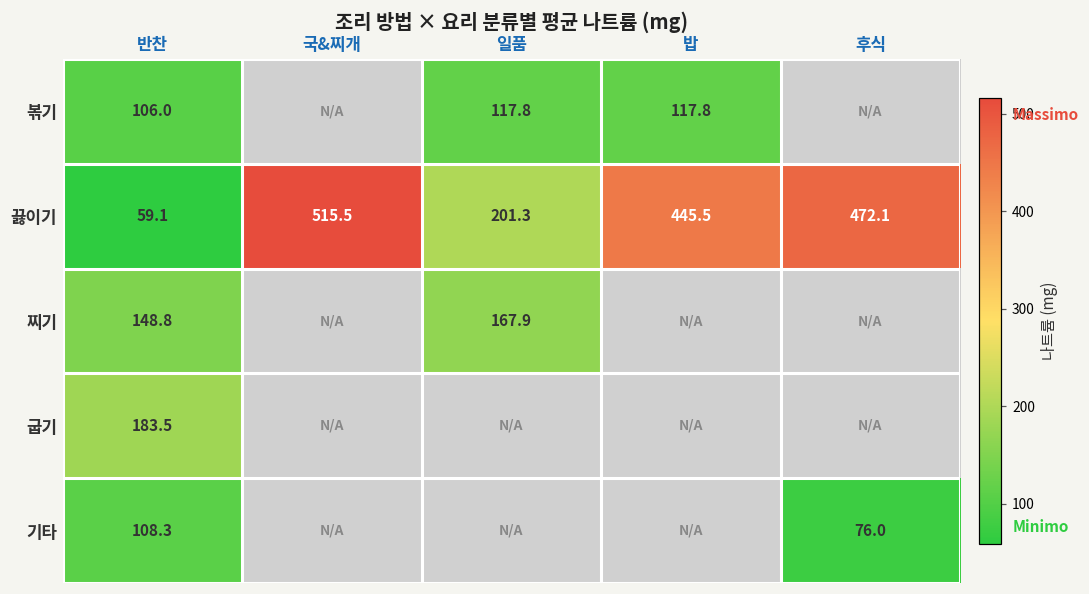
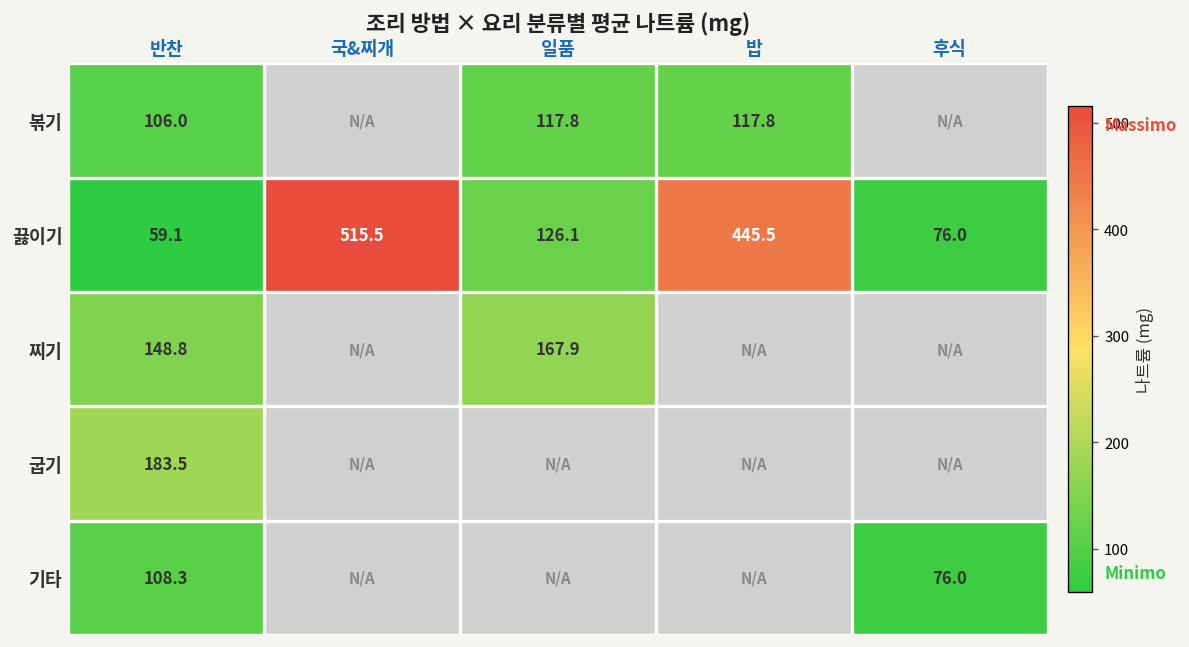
끓이기, 일품: 201.3 -> 126.1
끓이기, 후식: 472.1 -> 76.0
